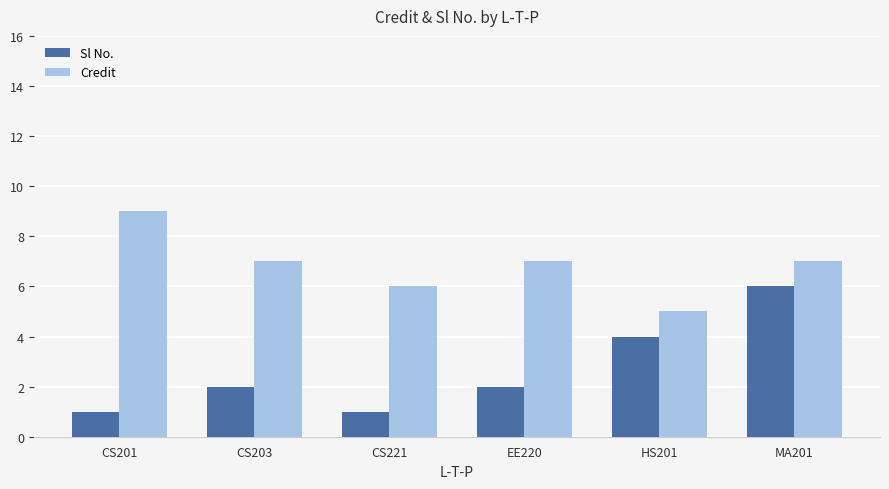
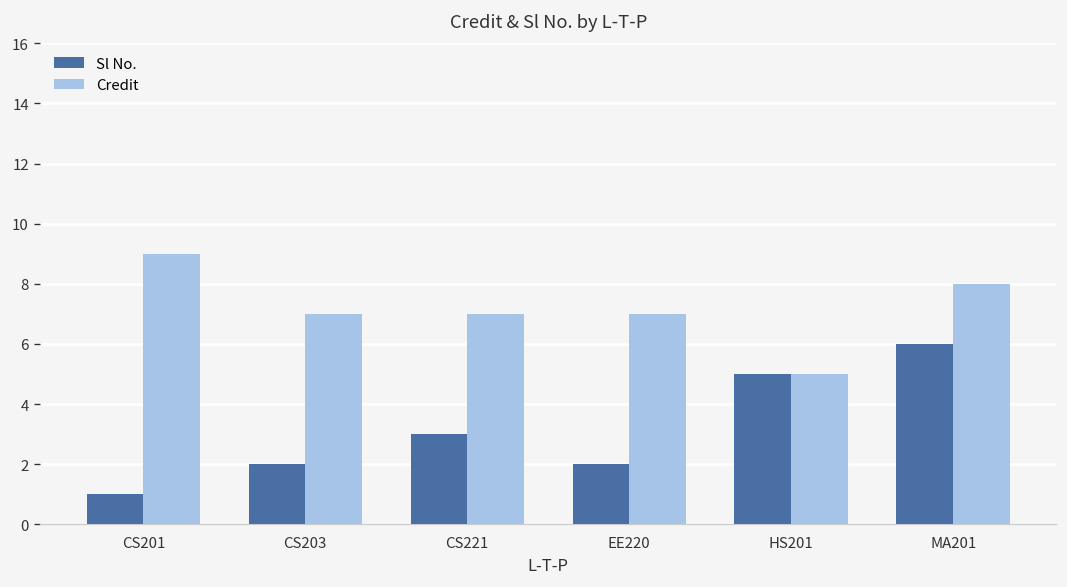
Sl No., CS221: 1 -> 3
Credit, CS221: 6 -> 7
Sl No., HS201: 4 -> 5
Credit, MA201: 7 -> 8
